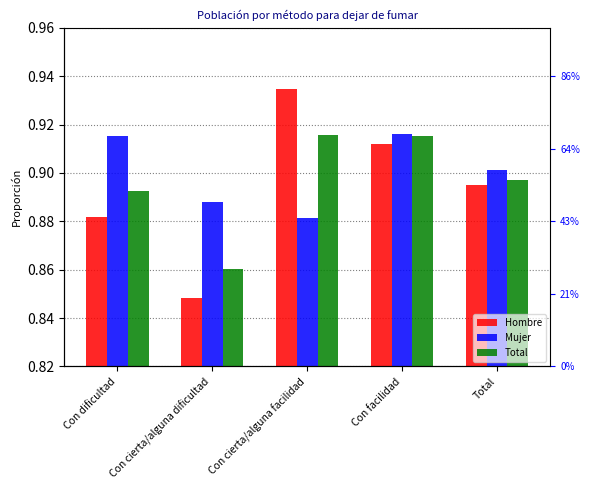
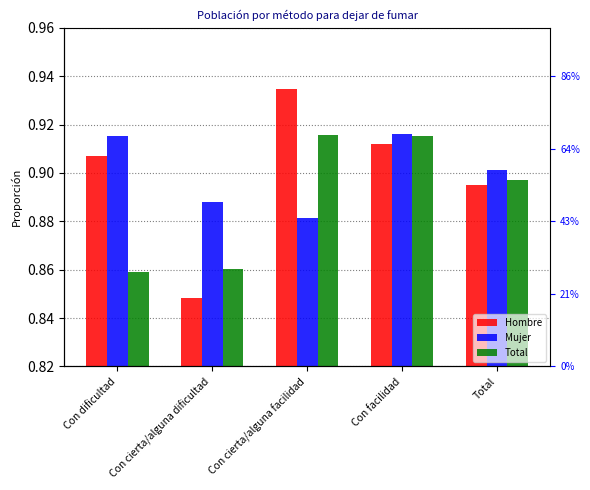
Hombre, Con dificultad: 0.882 -> 0.907
Total, Con dificultad: 0.893 -> 0.859
